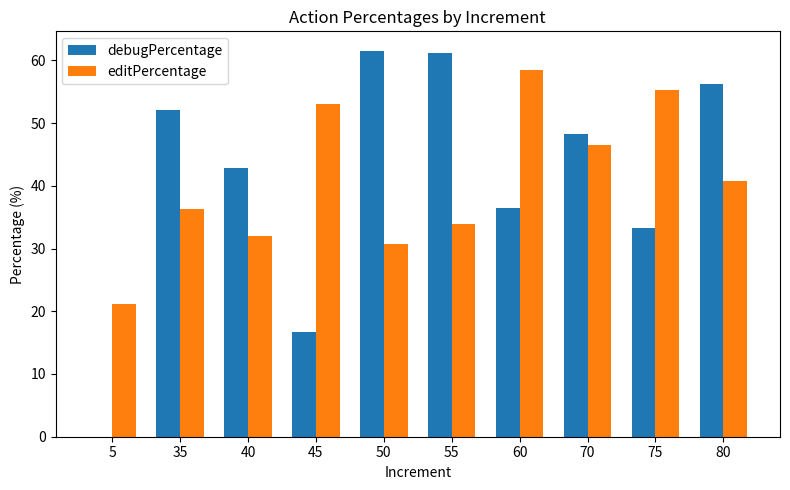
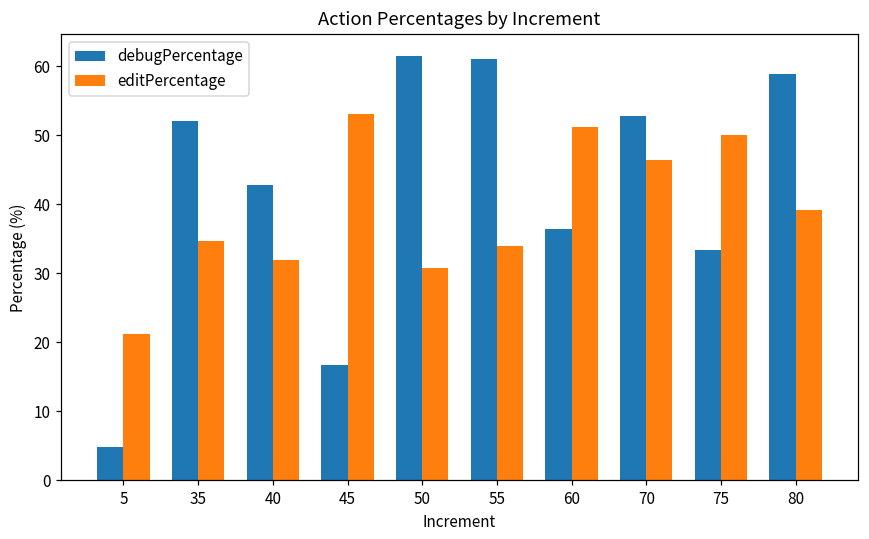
debugPercentage, 5: 0 -> 5
editPercentage, 35: 36 -> 35
editPercentage, 60: 58 -> 51
debugPercentage, 70: 48 -> 53
editPercentage, 75: 55 -> 50
debugPercentage, 80: 56 -> 59
editPercentage, 80: 41 -> 39
